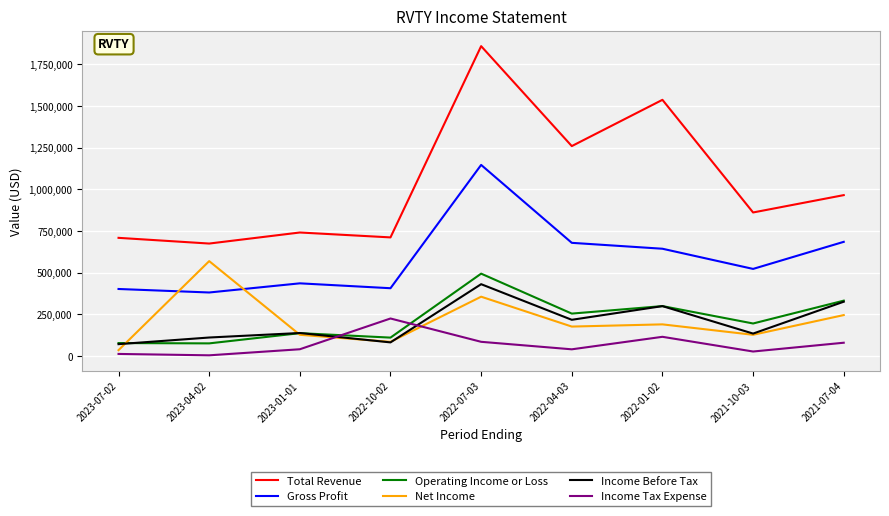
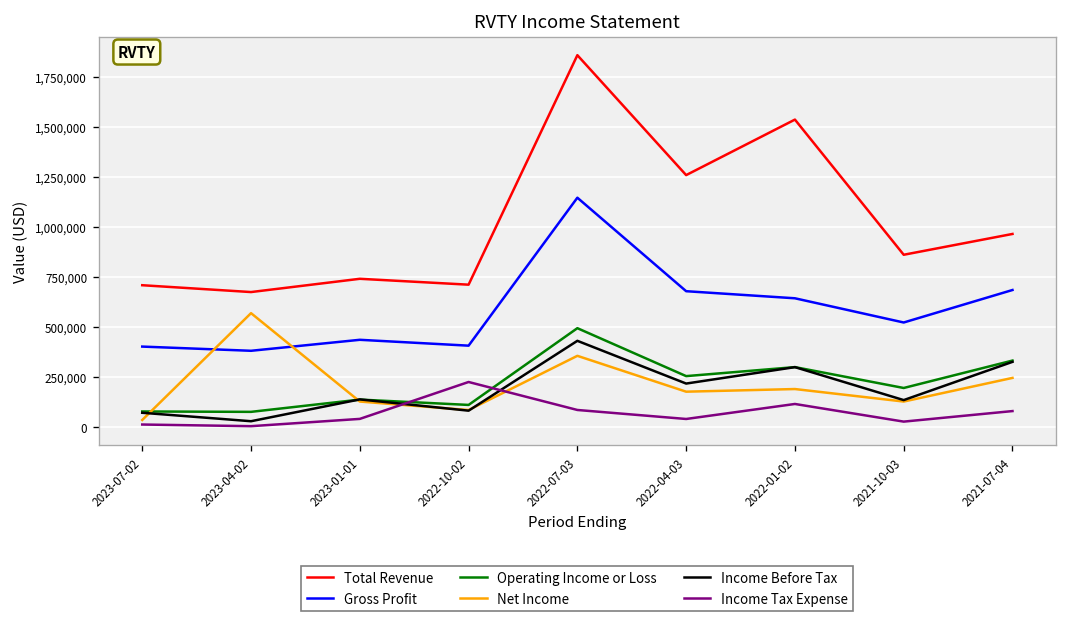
Income Before Tax, 2023-04-02: 110,000 -> 30,000
